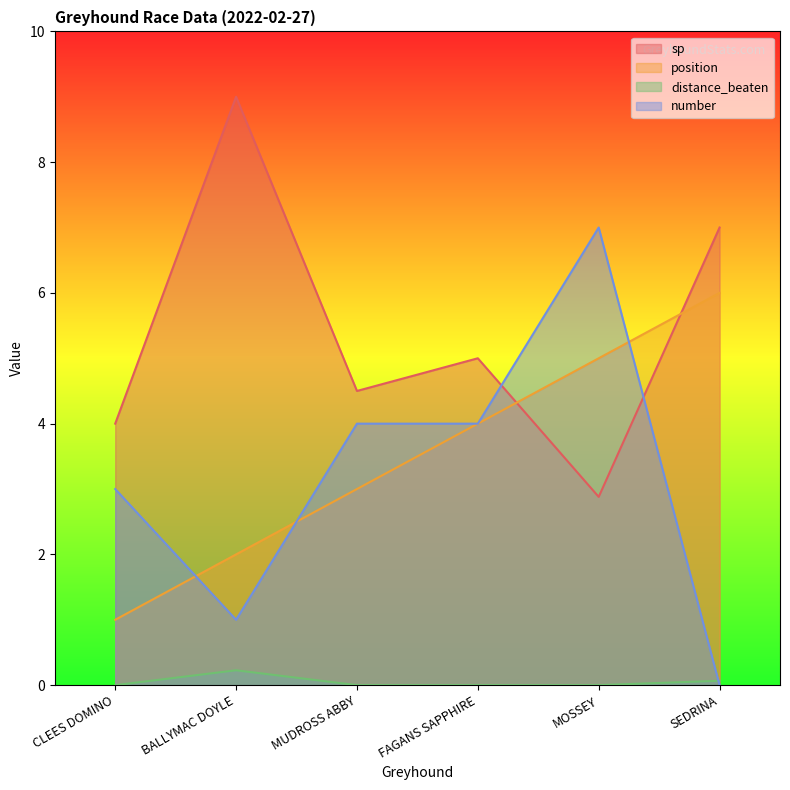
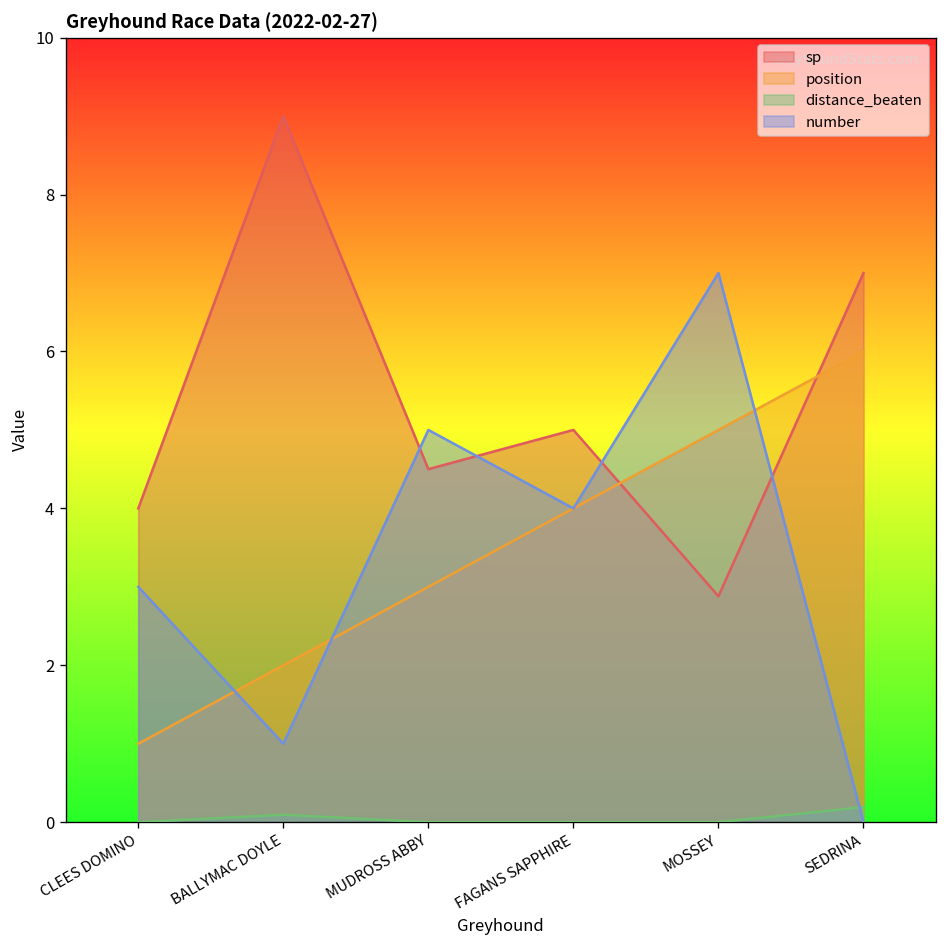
distance_beaten, BALLYMAC DOYLE: 0.2 -> 0.1
number, MUDROSS ABBY: 4 -> 5
distance_beaten, SEDRINA: 0.1 -> 0.2
